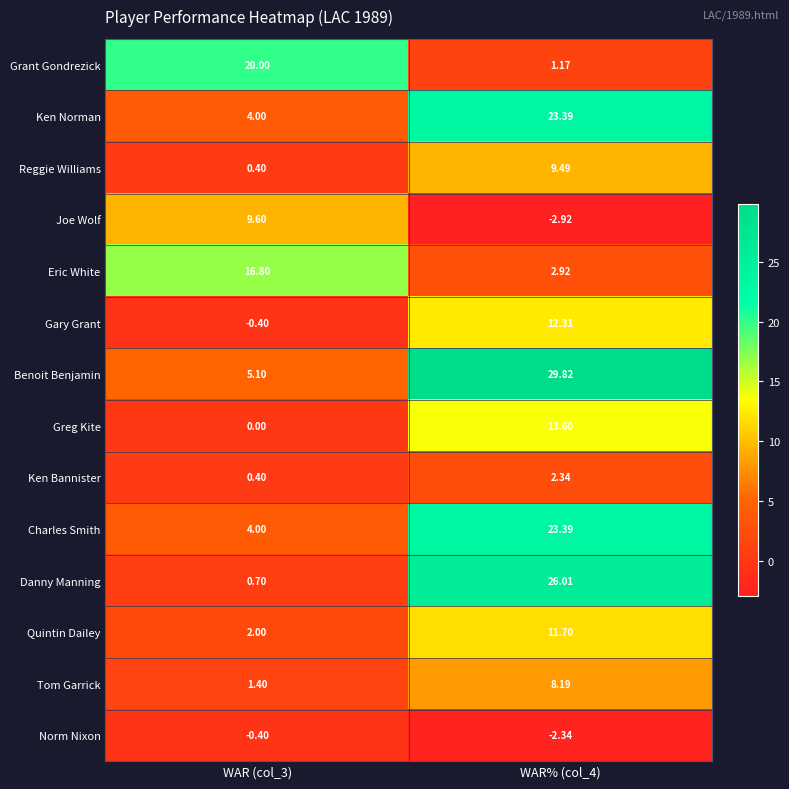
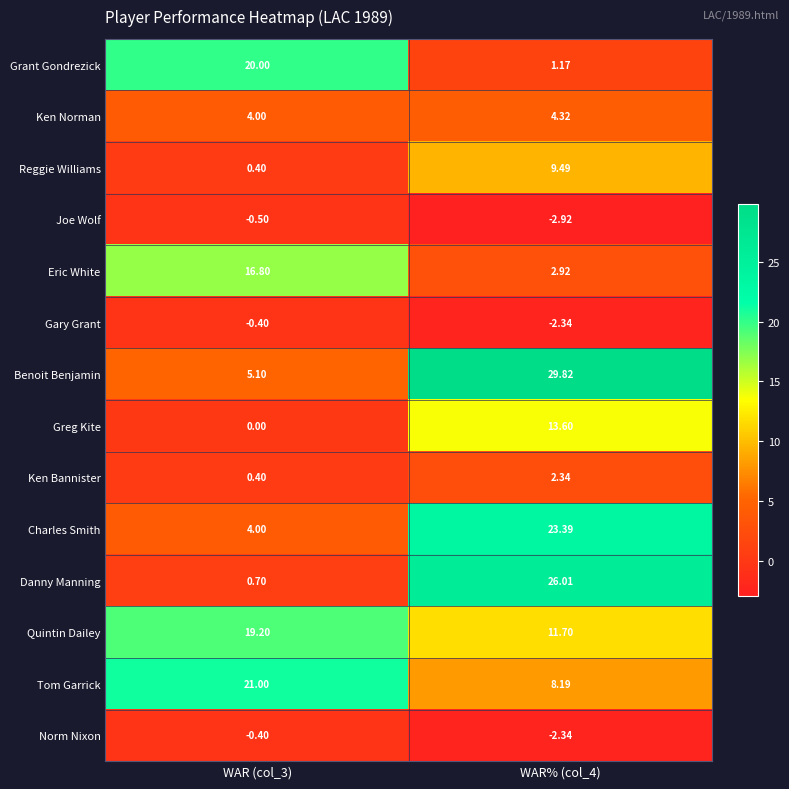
Ken Norman, WAR% (col_4): 23.39 -> 4.32
Joe Wolf, WAR (col_3): 9.60 -> -0.50
Gary Grant, WAR% (col_4): 12.31 -> -2.34
Quintin Dailey, WAR (col_3): 2.00 -> 19.20
Tom Garrick, WAR (col_3): 1.40 -> 21.00
